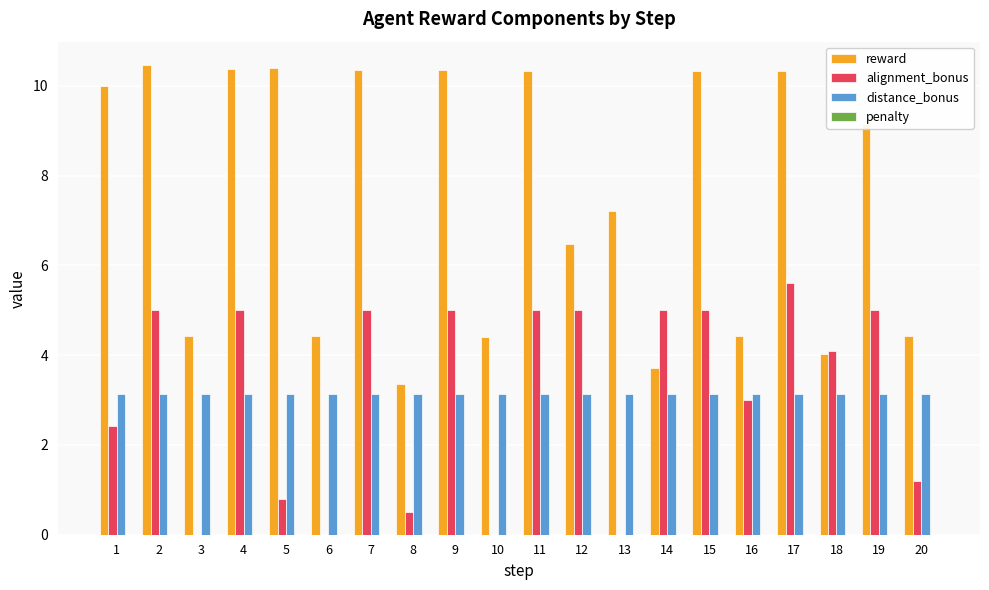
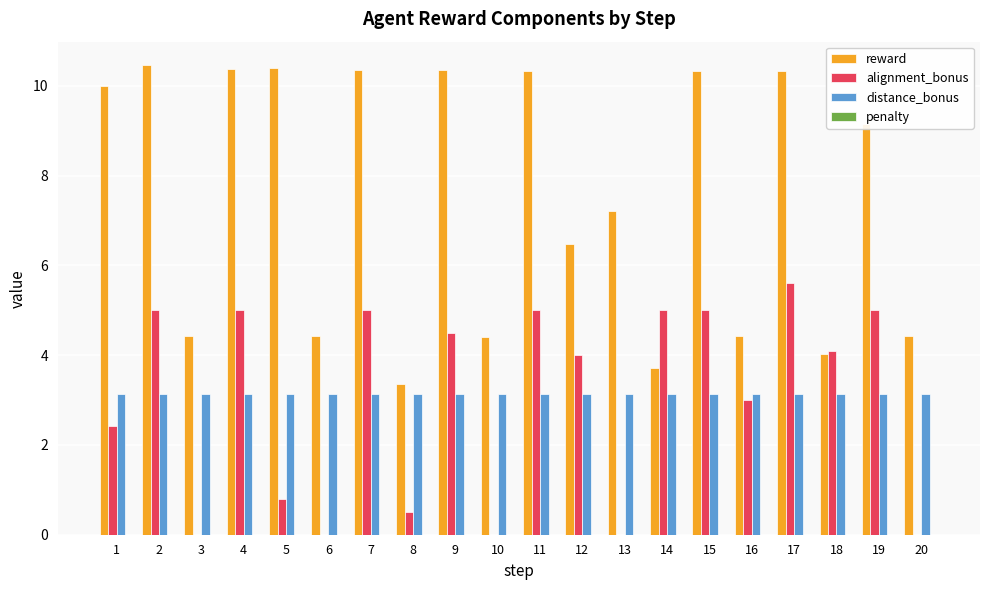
alignment_bonus, 9: 5.0 -> 4.5
alignment_bonus, 12: 5 -> 4
alignment_bonus, 20: 1.2 -> 0.0
